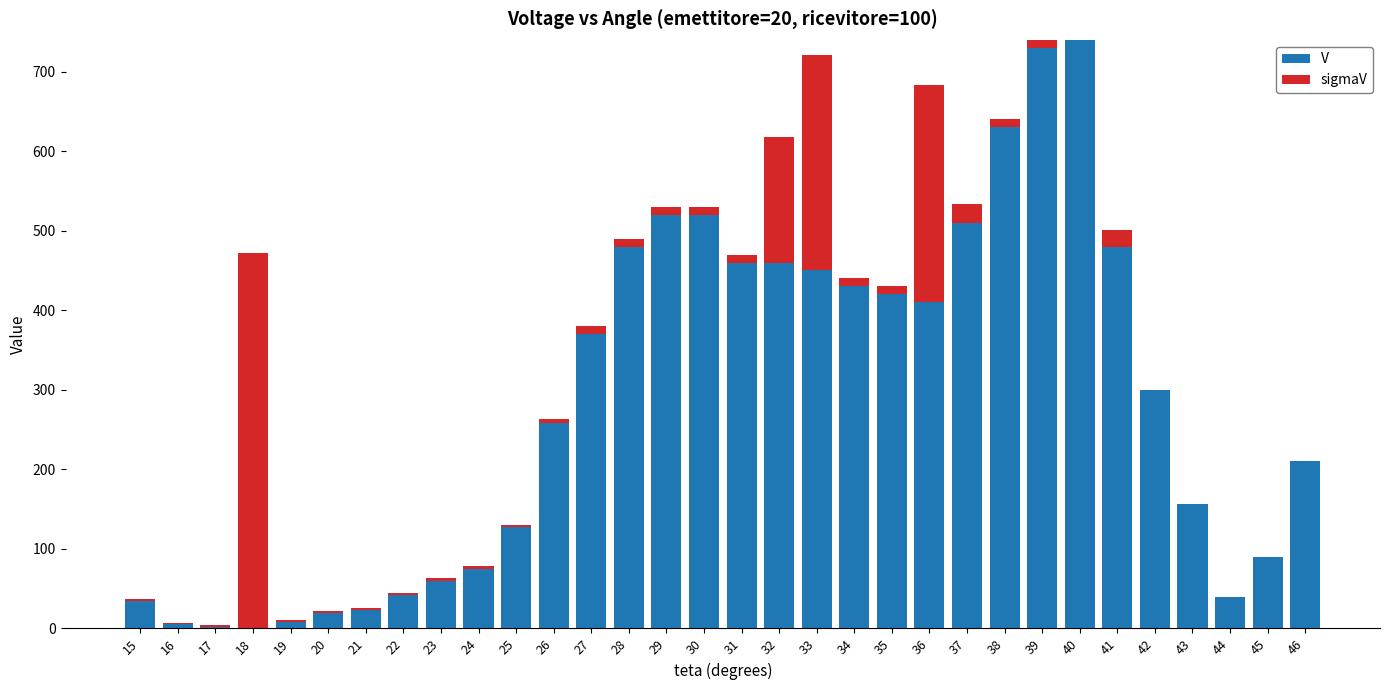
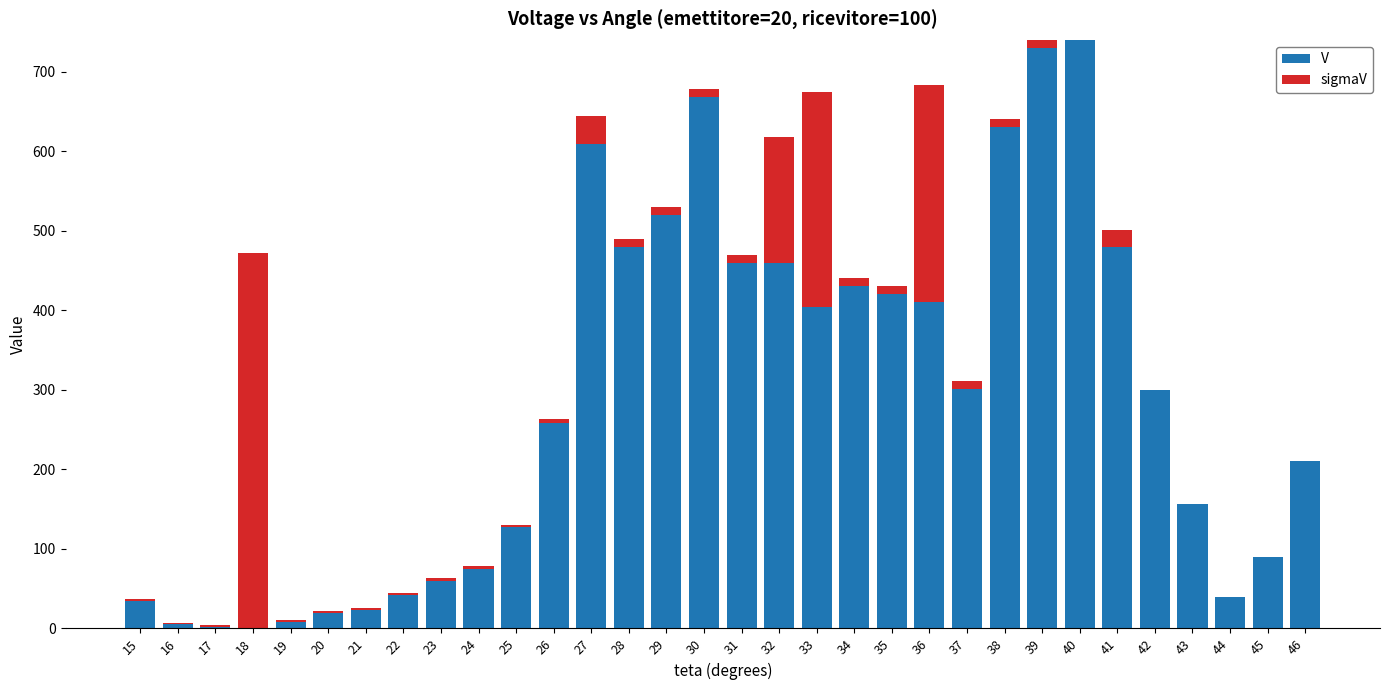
V, 27: 370 -> 610
sigmaV, 27: 10 -> 40
V, 30: 520 -> 670
V, 33: 450 -> 400
V, 37: 510 -> 300
sigmaV, 37: 20 -> 10
